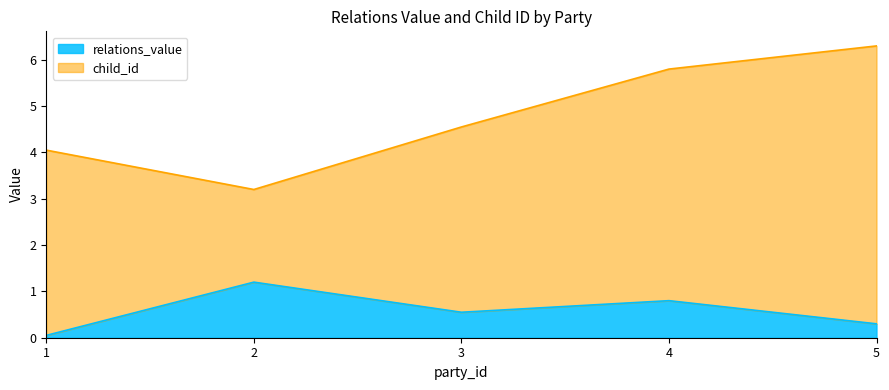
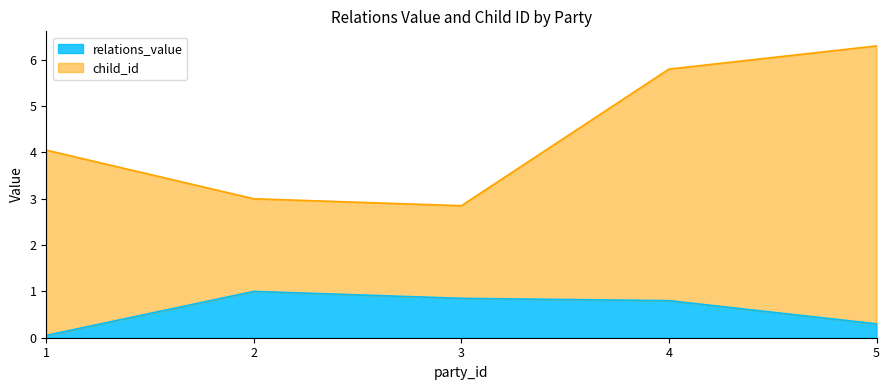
relations_value, 2: 1.2 -> 1.0
relations_value, 3: 0.6 -> 0.9
child_id, 3: 4 -> 2
